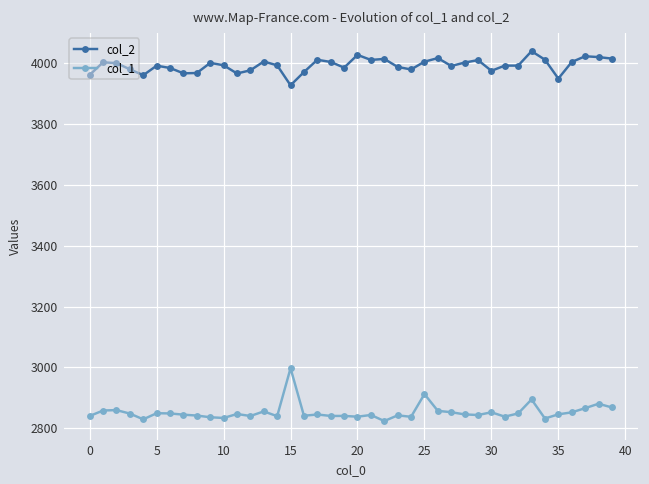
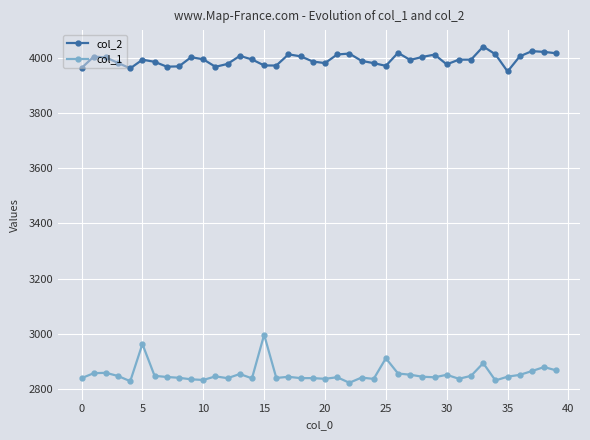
col_1, 5: 2850 -> 2960
col_2, 15: 3930 -> 3970
col_2, 20: 4030 -> 3980
col_2, 25: 4010 -> 3970
